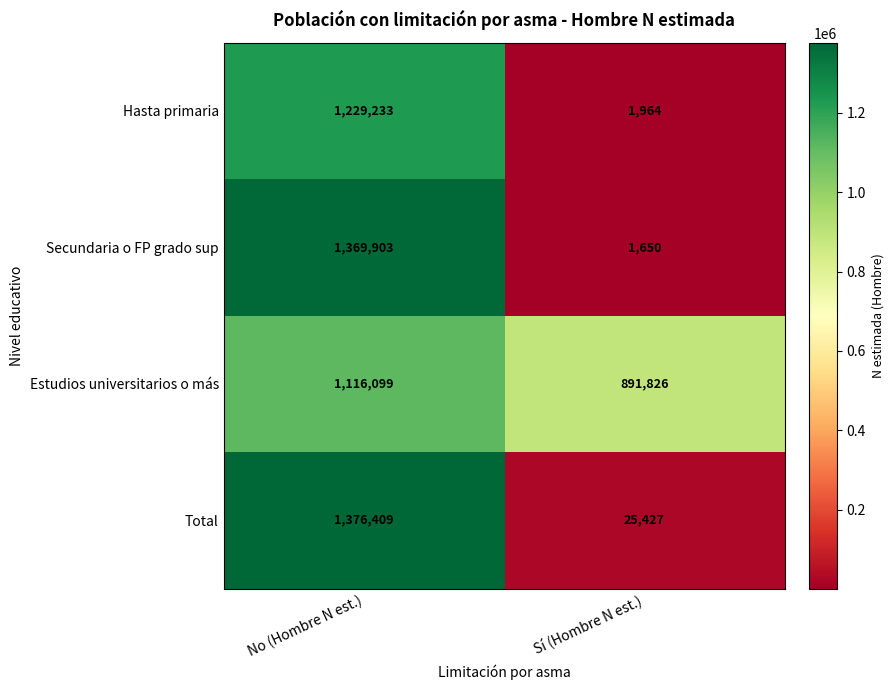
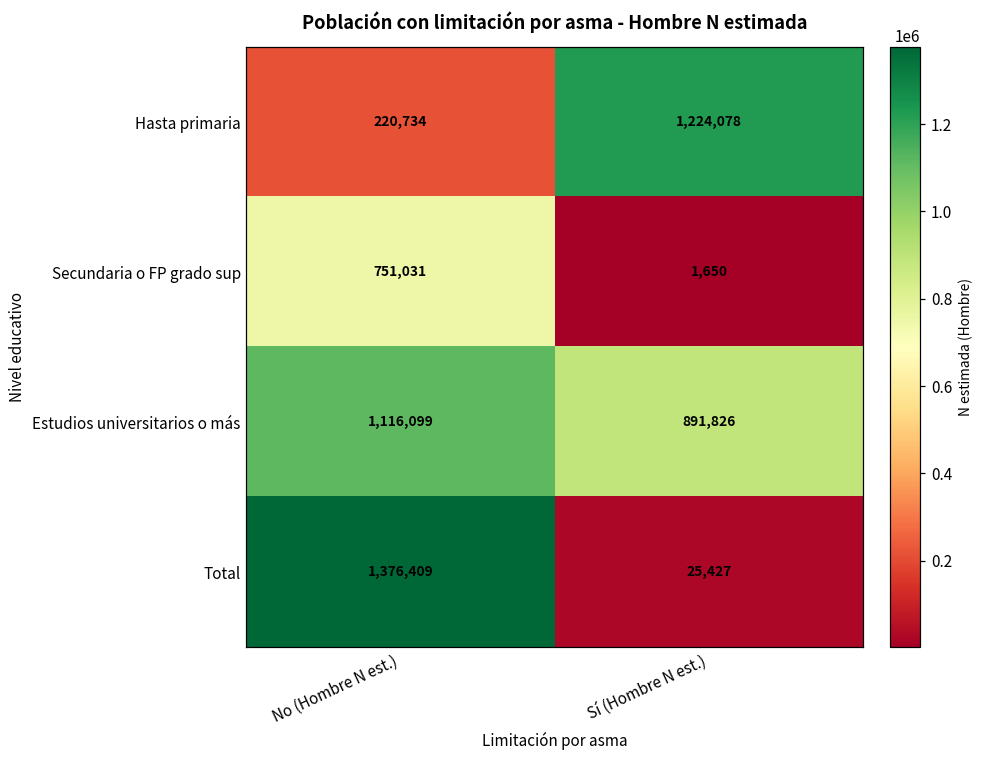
Hasta primaria, No (Hombre N est.): 1,229,233 -> 220,734
Hasta primaria, Sí (Hombre N est.): 1,964 -> 1,224,078
Secundaria o FP grado sup, No (Hombre N est.): 1,369,903 -> 751,031
